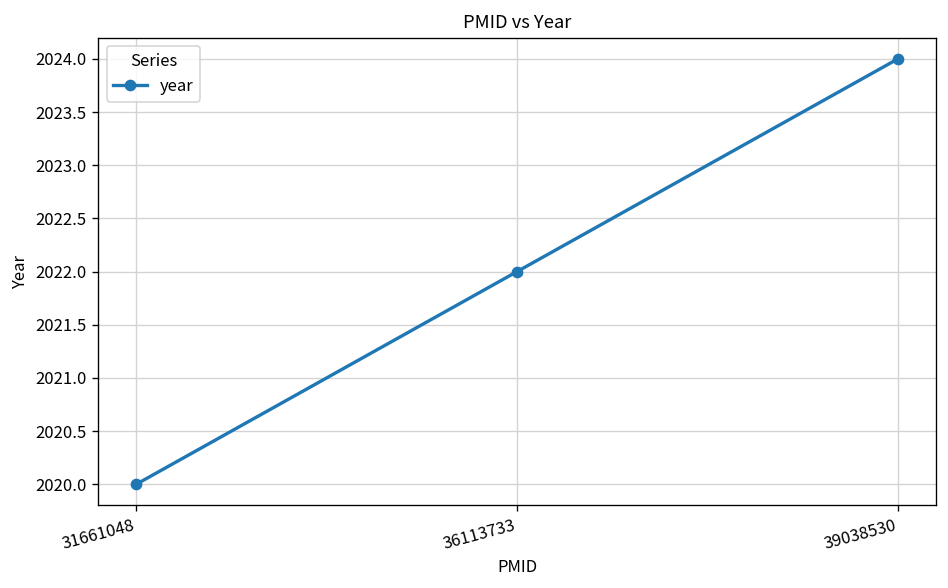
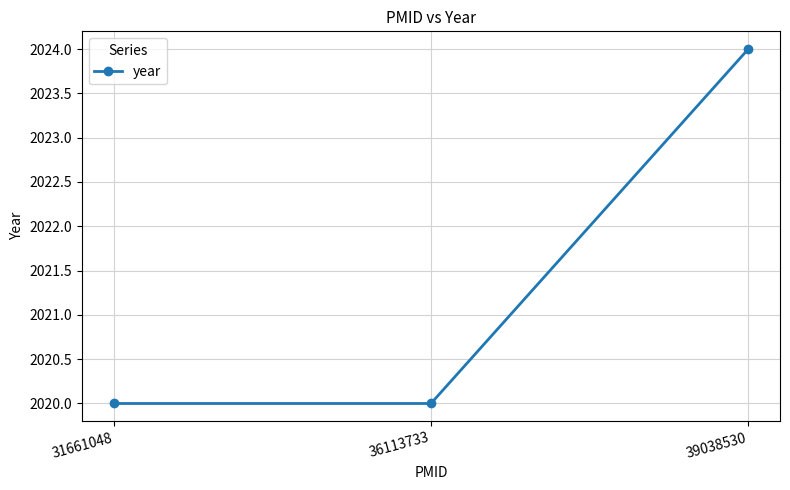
36113733: 2022 -> 2020
